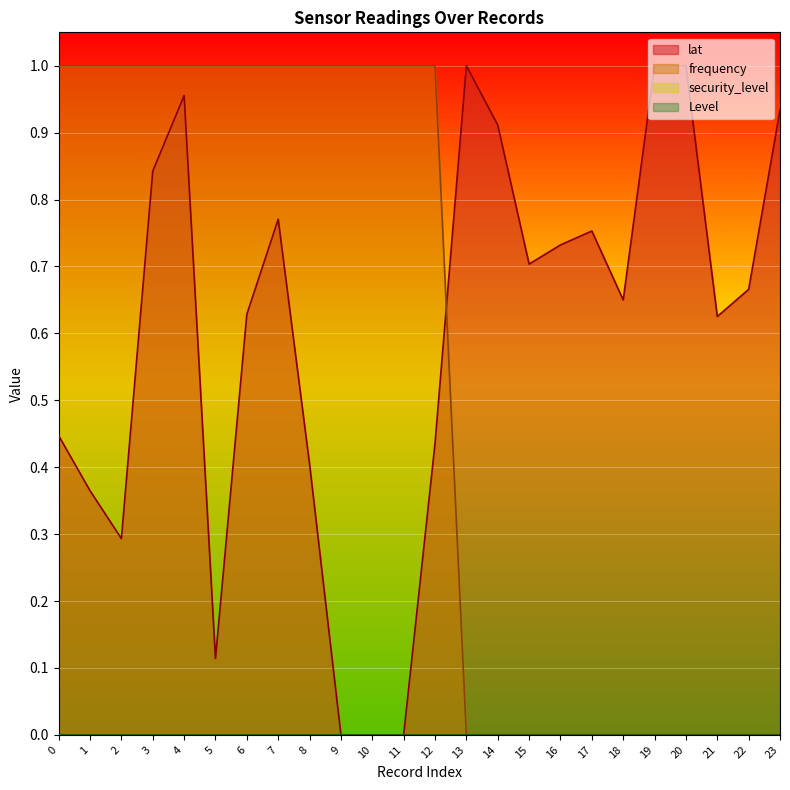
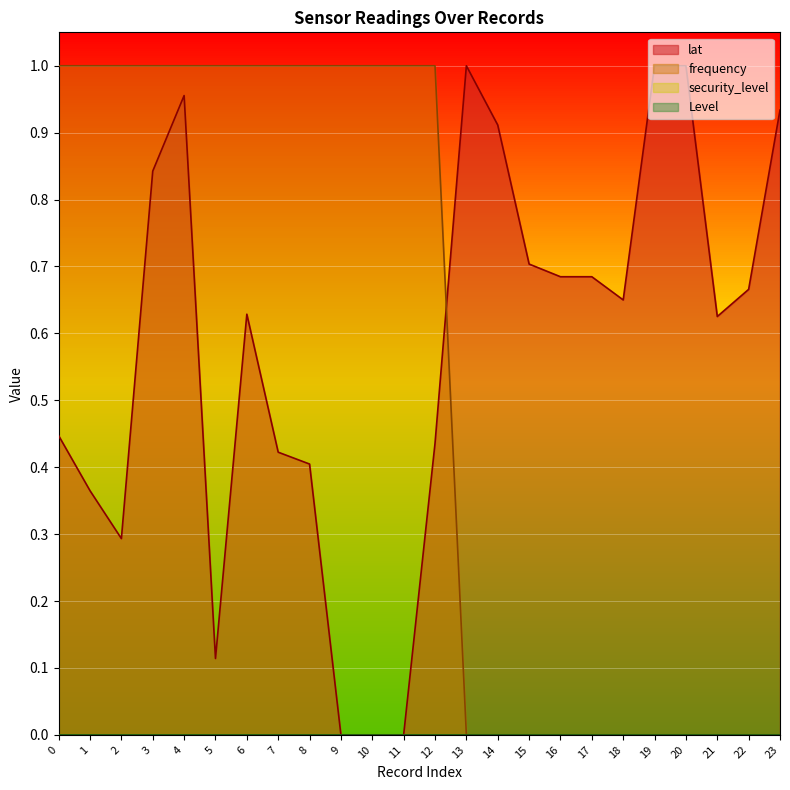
lat, 7: 0.77 -> 0.42
lat, 16: 0.73 -> 0.68
lat, 17: 0.75 -> 0.68
